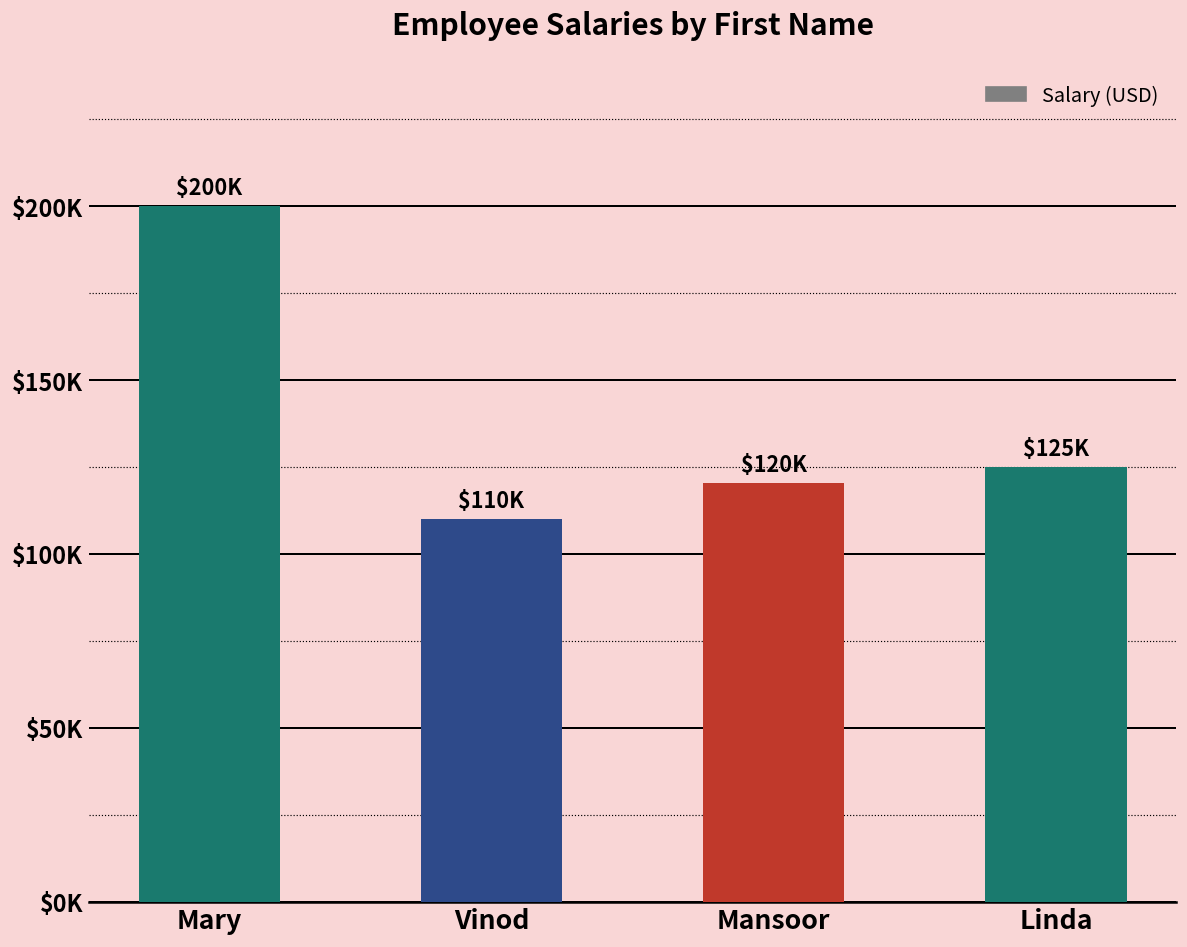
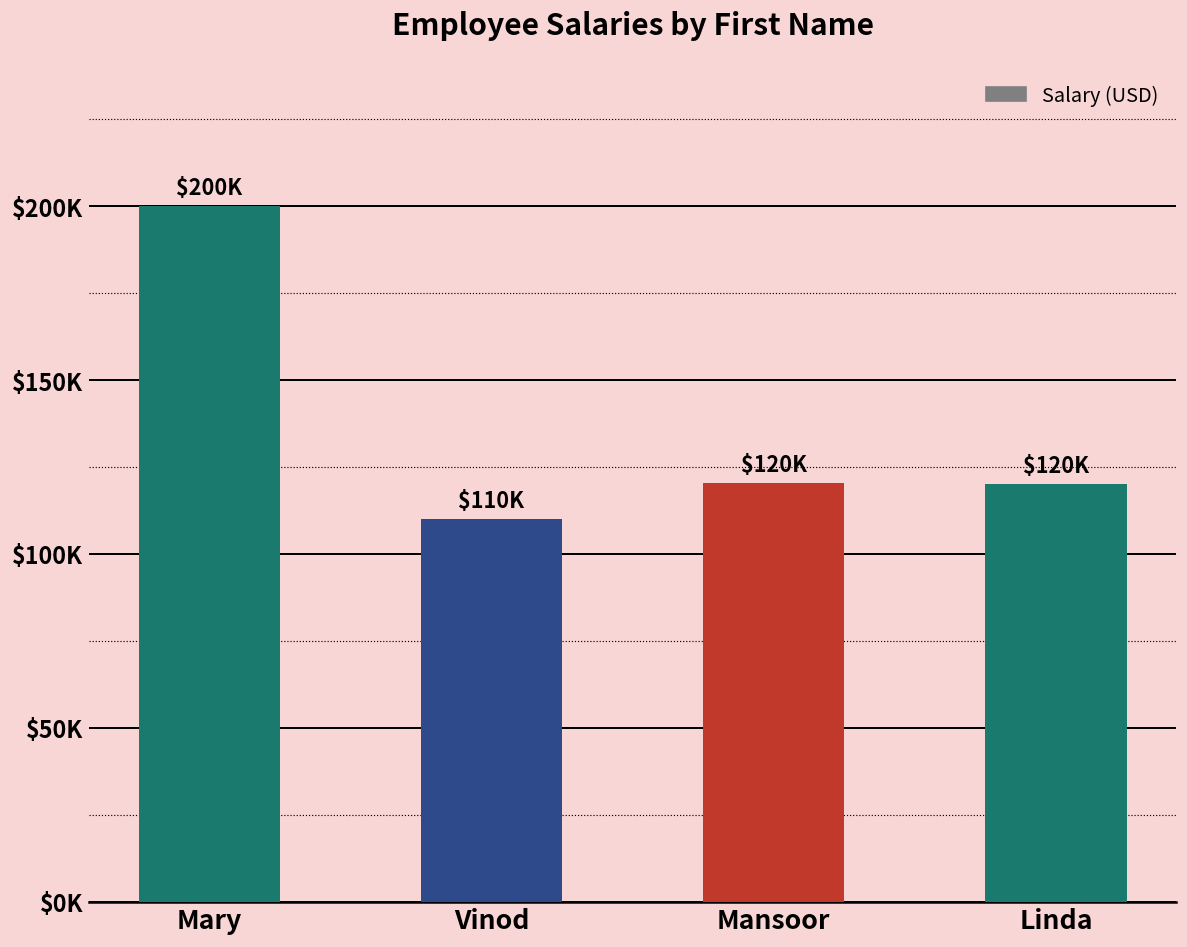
Linda: $125K -> $120K
